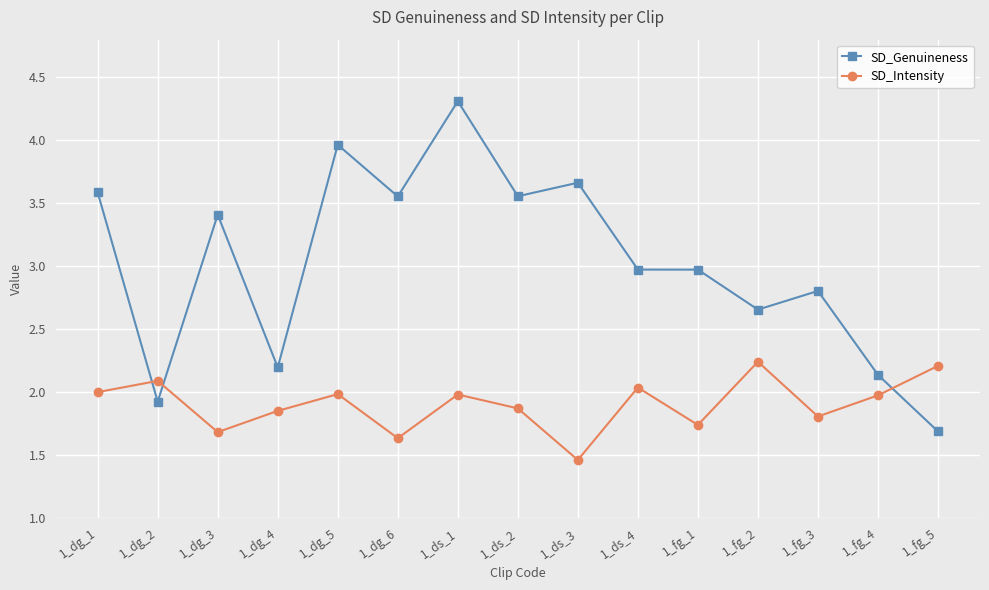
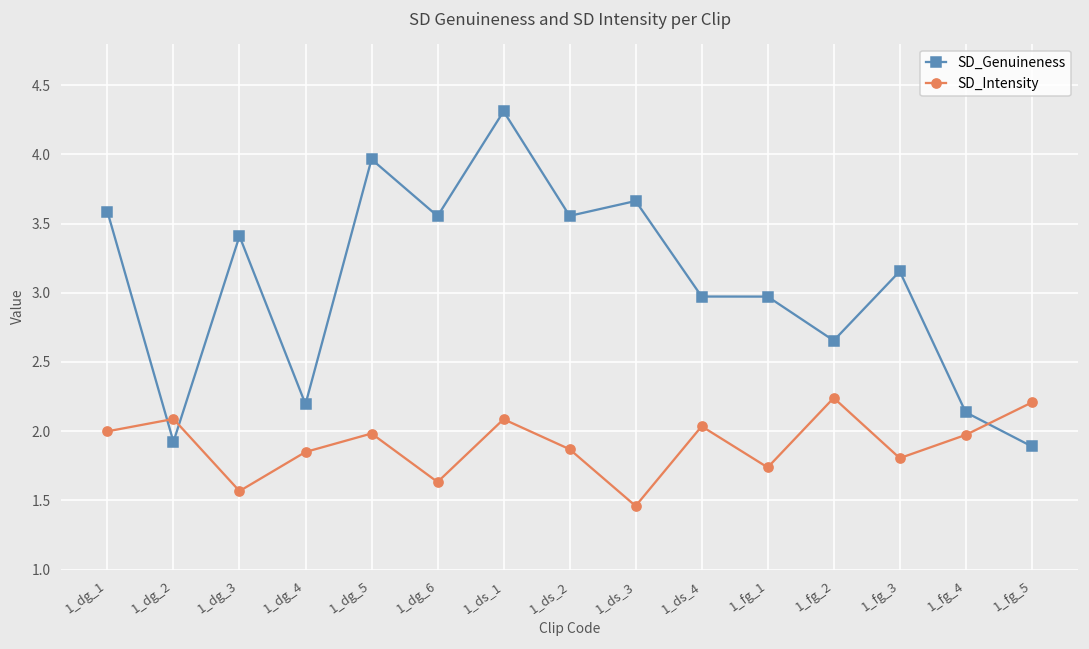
SD_Intensity, 1_dg_3: 1.68 -> 1.57
SD_Intensity, 1_ds_1: 1.98 -> 2.09
SD_Genuineness, 1_fg_3: 2.80 -> 3.16
SD_Genuineness, 1_fg_5: 1.69 -> 1.89
